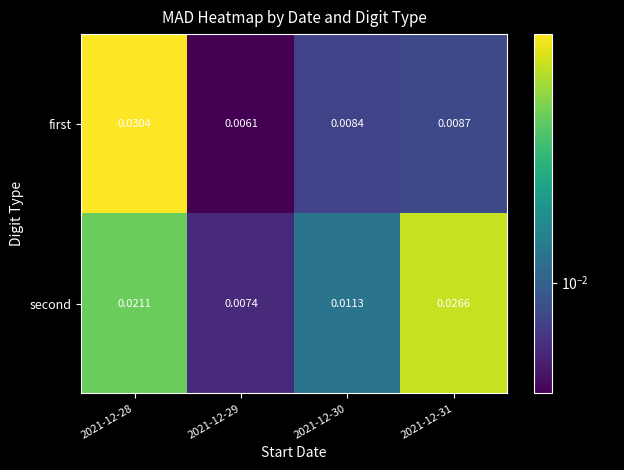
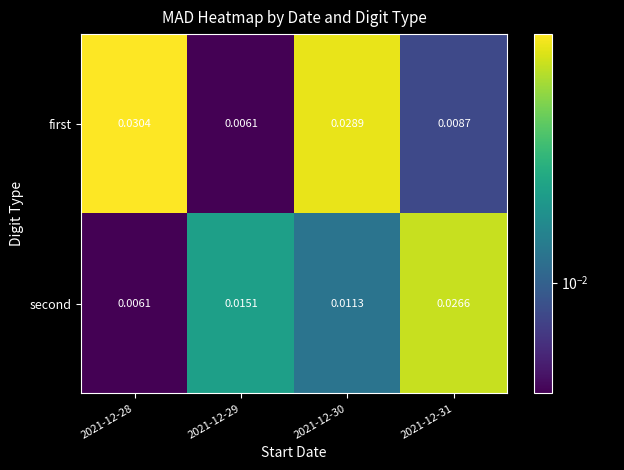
first, 2021-12-30: 0.0084 -> 0.0289
second, 2021-12-28: 0.0211 -> 0.0061
second, 2021-12-29: 0.0074 -> 0.0151
